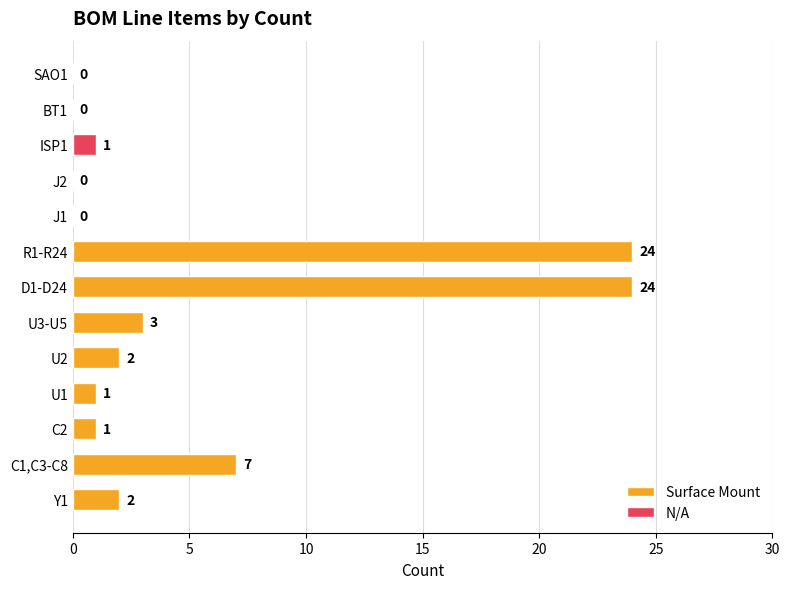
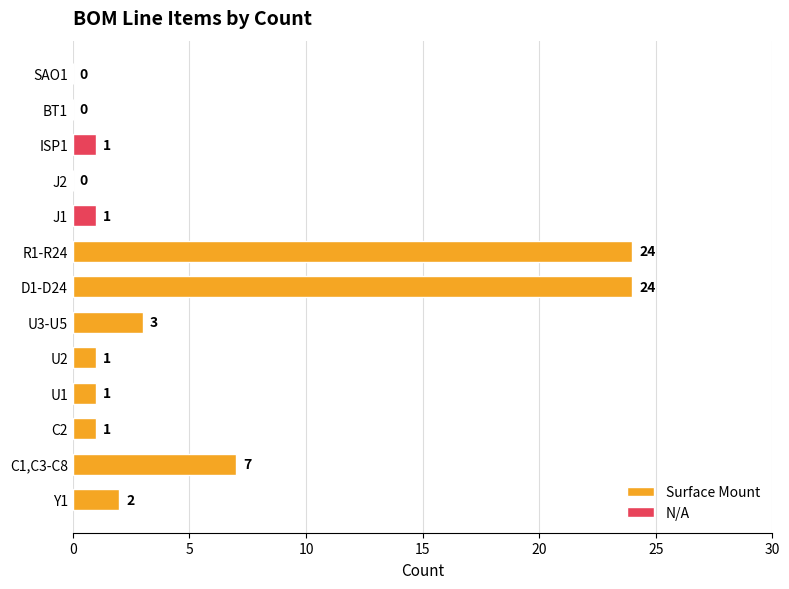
N/A, J1: 0 -> 1
Surface Mount, U2: 2 -> 1
